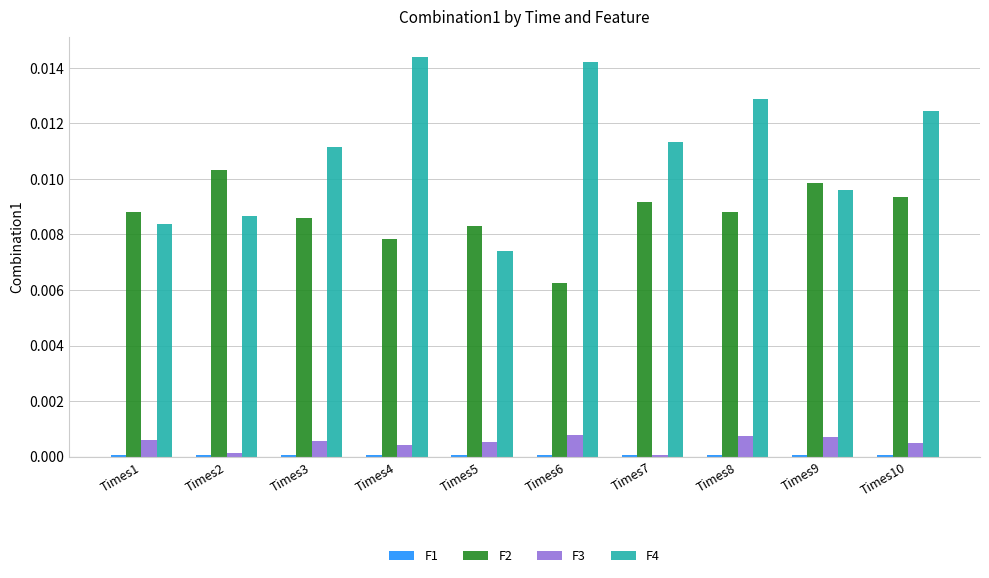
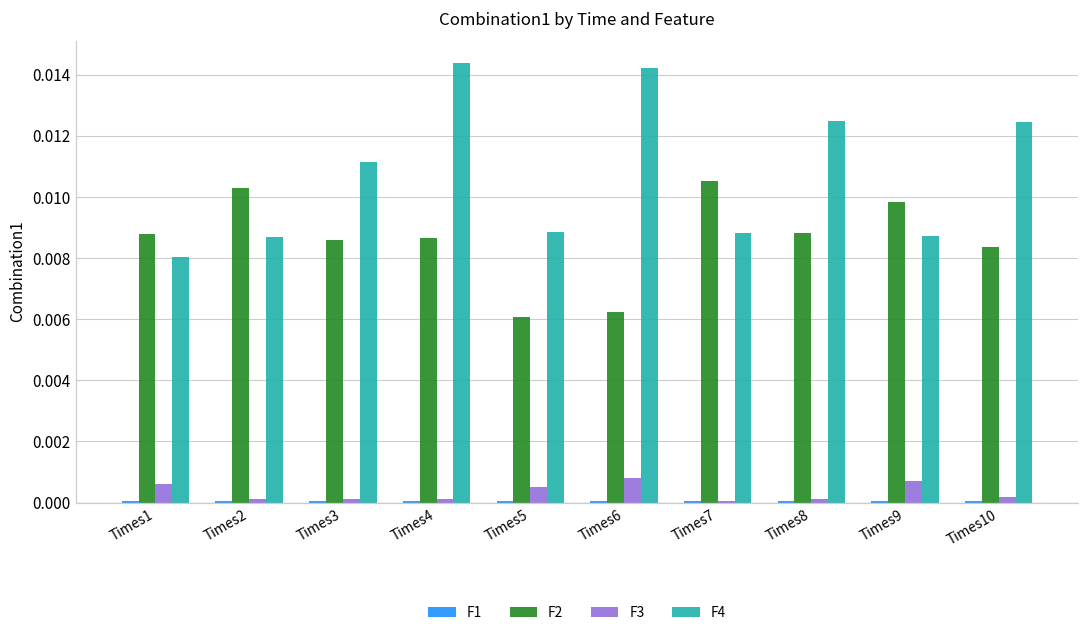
F4, Times1: 0.0084 -> 0.0080
F3, Times3: 0.0006 -> 0.0001
F2, Times4: 0.0078 -> 0.0087
F3, Times4: 0.0004 -> 0.0001
F2, Times5: 0.0083 -> 0.0061
F4, Times5: 0.0074 -> 0.0089
F2, Times7: 0.0092 -> 0.0105
F4, Times7: 0.0113 -> 0.0088
F3, Times8: 0.0008 -> 0.0001
F4, Times8: 0.0129 -> 0.0125
F4, Times9: 0.0096 -> 0.0087
F2, Times10: 0.0094 -> 0.0084
F3, Times10: 0.0005 -> 0.0002
